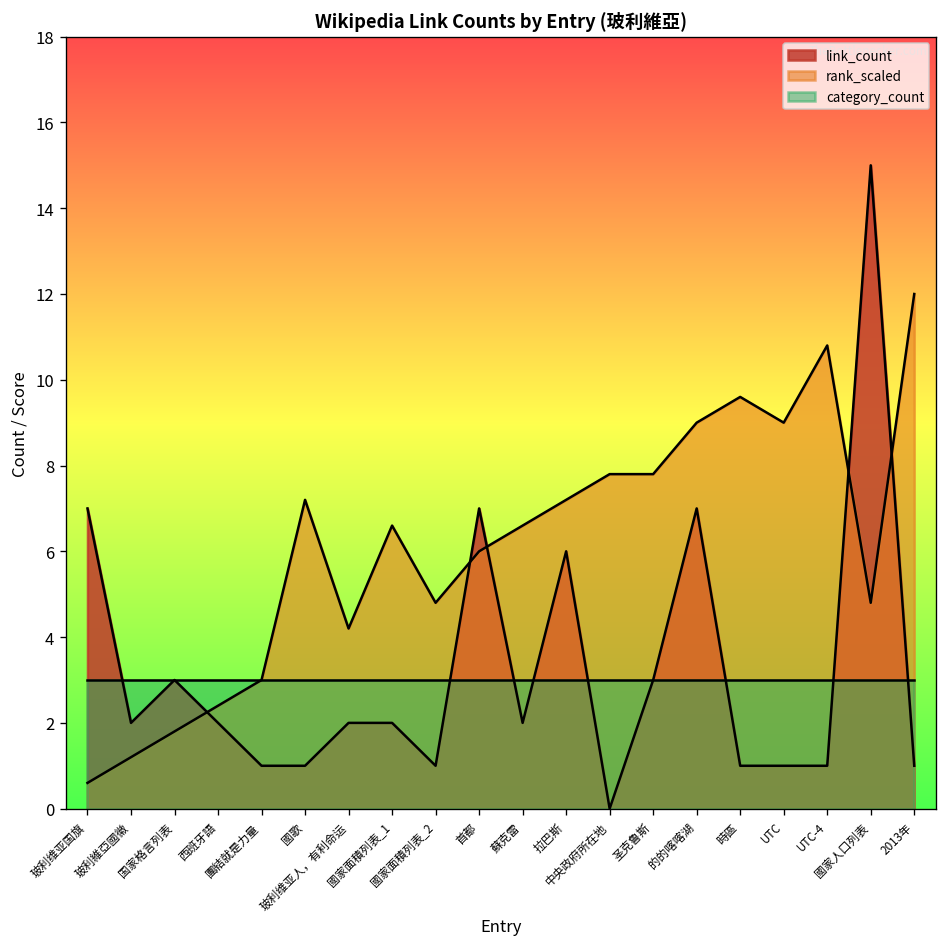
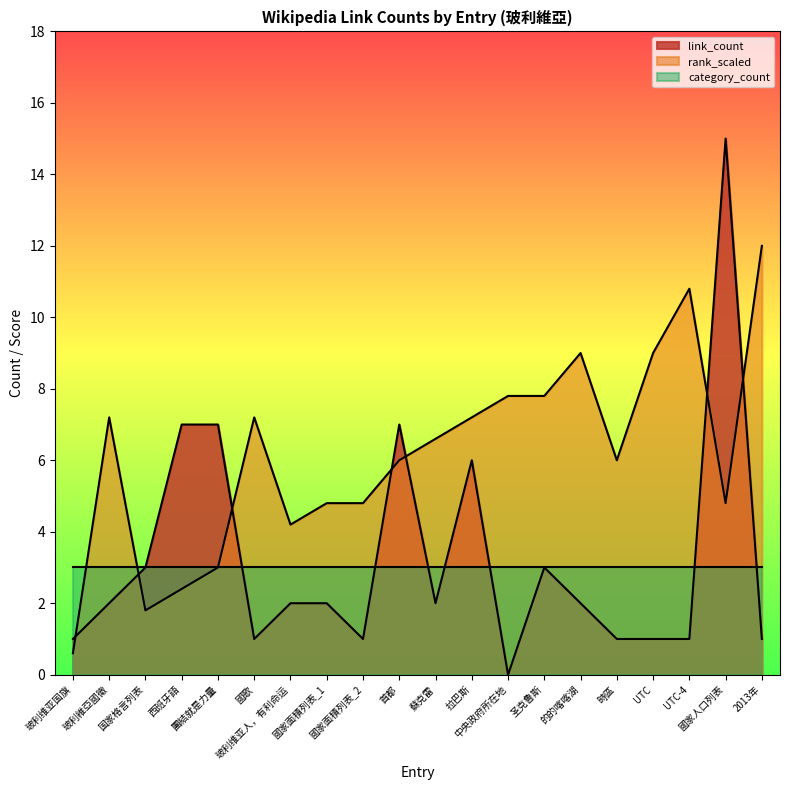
link_count, 玻利维亚国旗: 7 -> 1
rank_scaled, 玻利維亞國徽: 1.2 -> 7.2
link_count, 西班牙語: 2 -> 7
link_count, 團結就是力量: 1 -> 7
rank_scaled, 國家面積列表_1: 6.6 -> 4.8
link_count, 的的喀喀湖: 7 -> 2
rank_scaled, 時區: 9.6 -> 6.0
